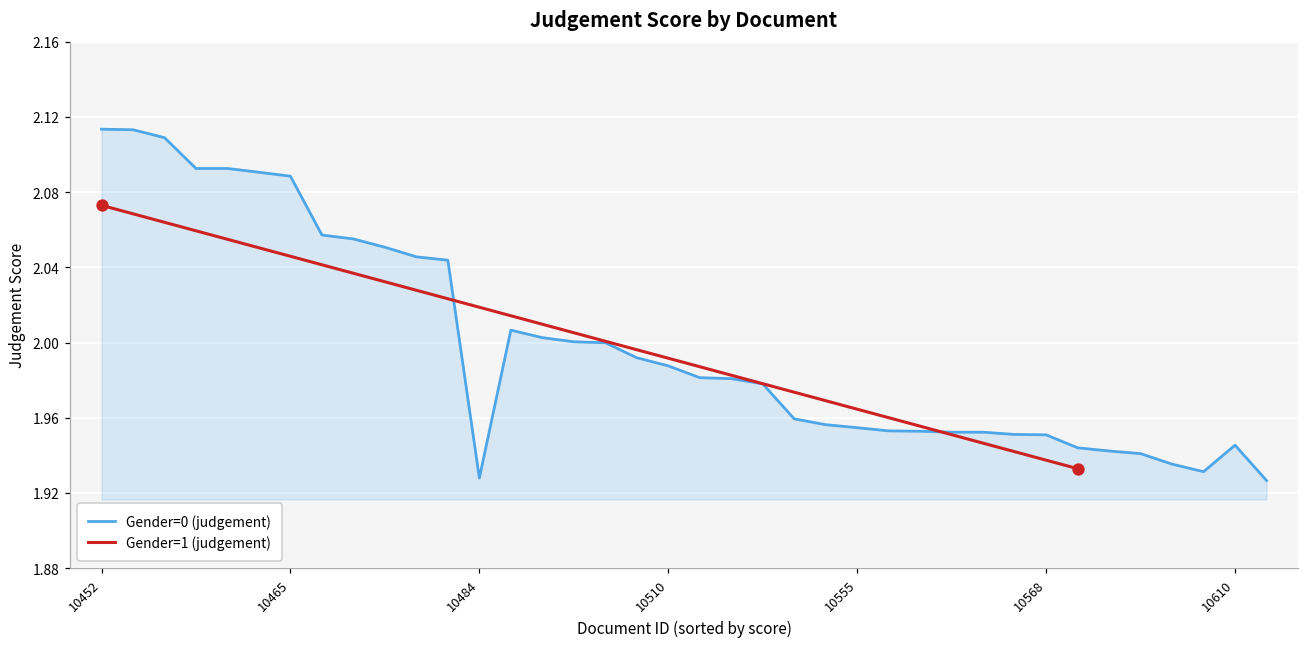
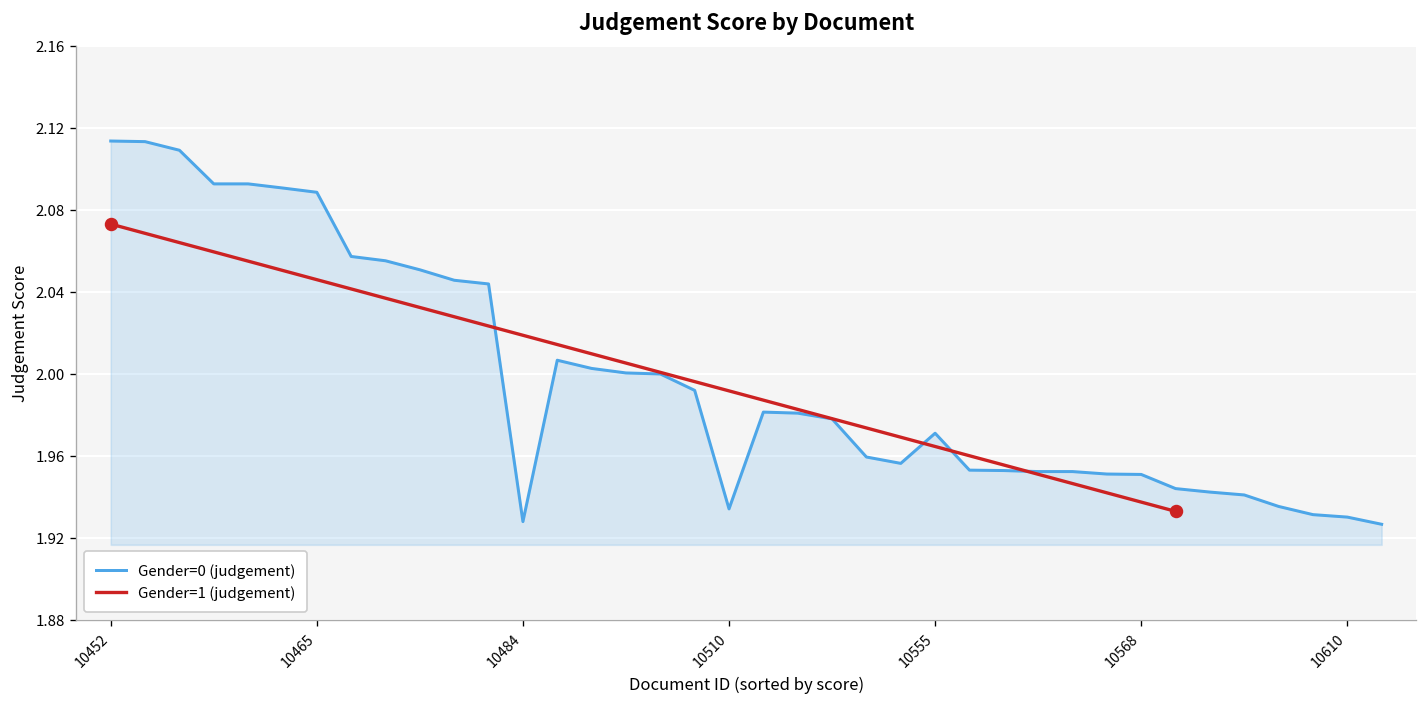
Gender=0 (judgement), 10510: 1.988 -> 1.934
Gender=0 (judgement), 10555: 1.955 -> 1.971
Gender=0 (judgement), 10610: 1.945 -> 1.930
